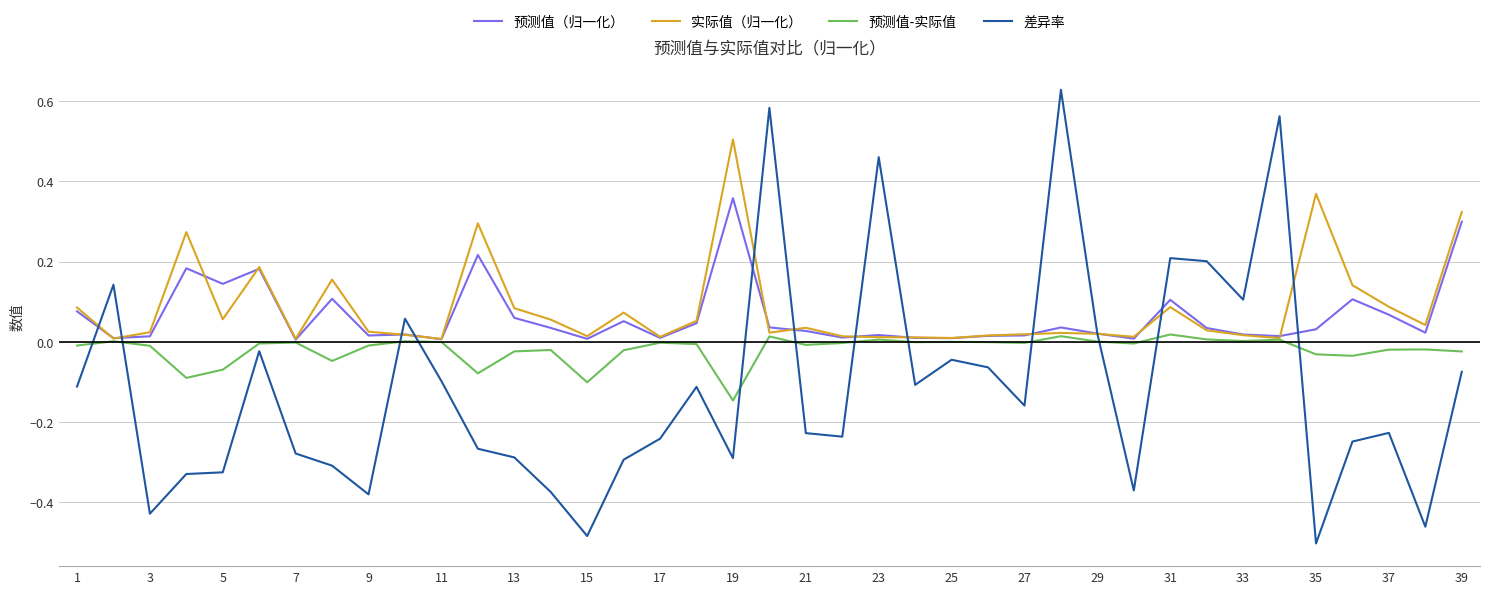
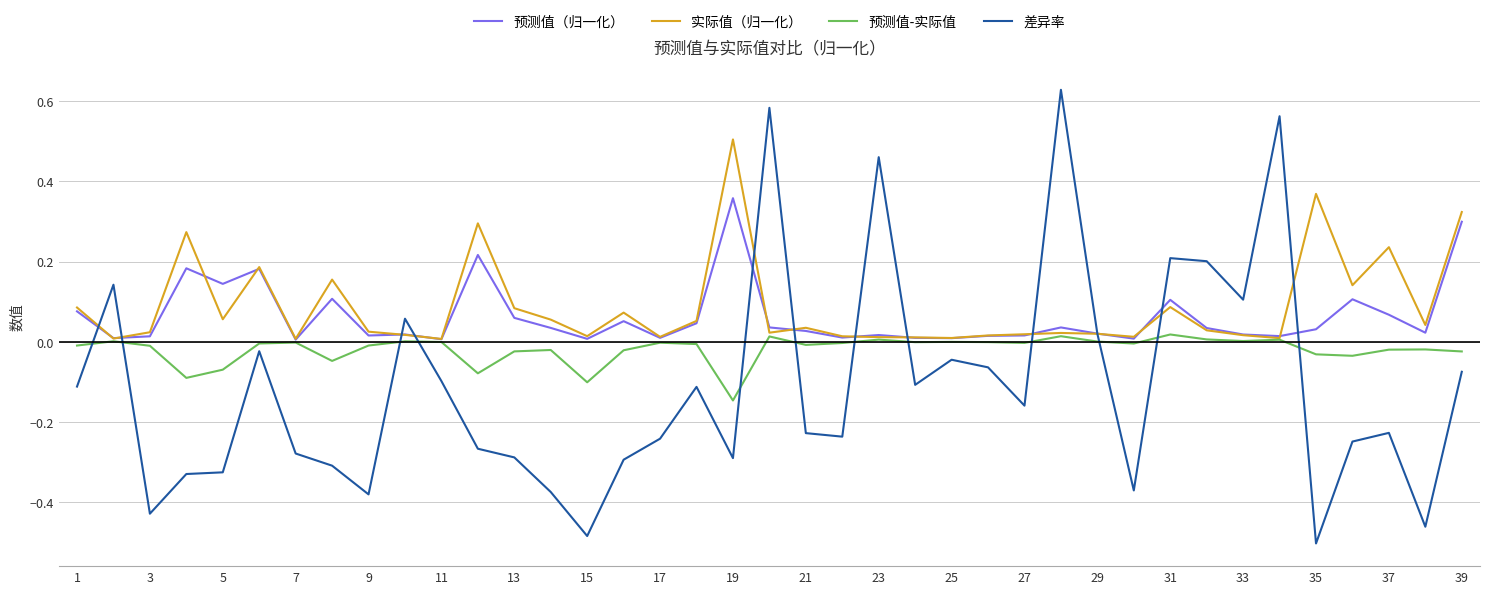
实际值（归一化）, 37: 0.09 -> 0.24
